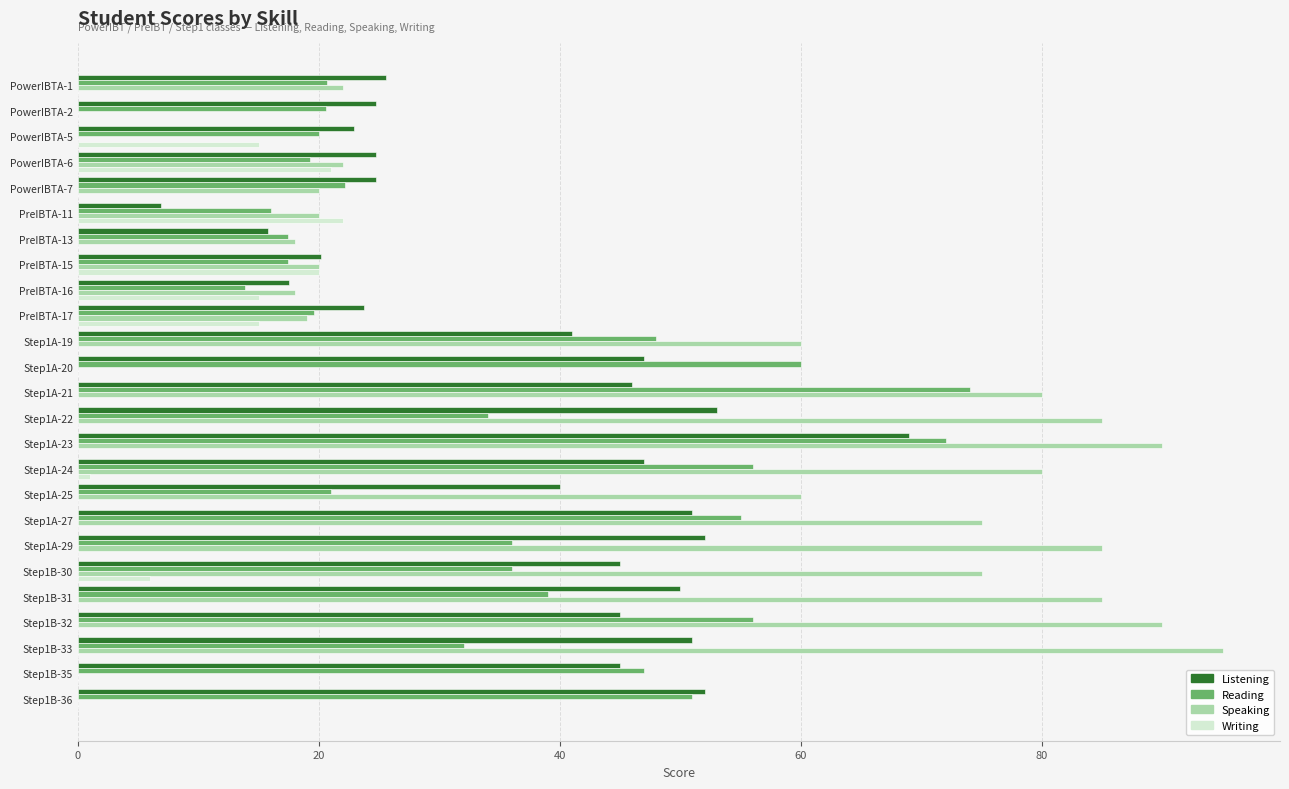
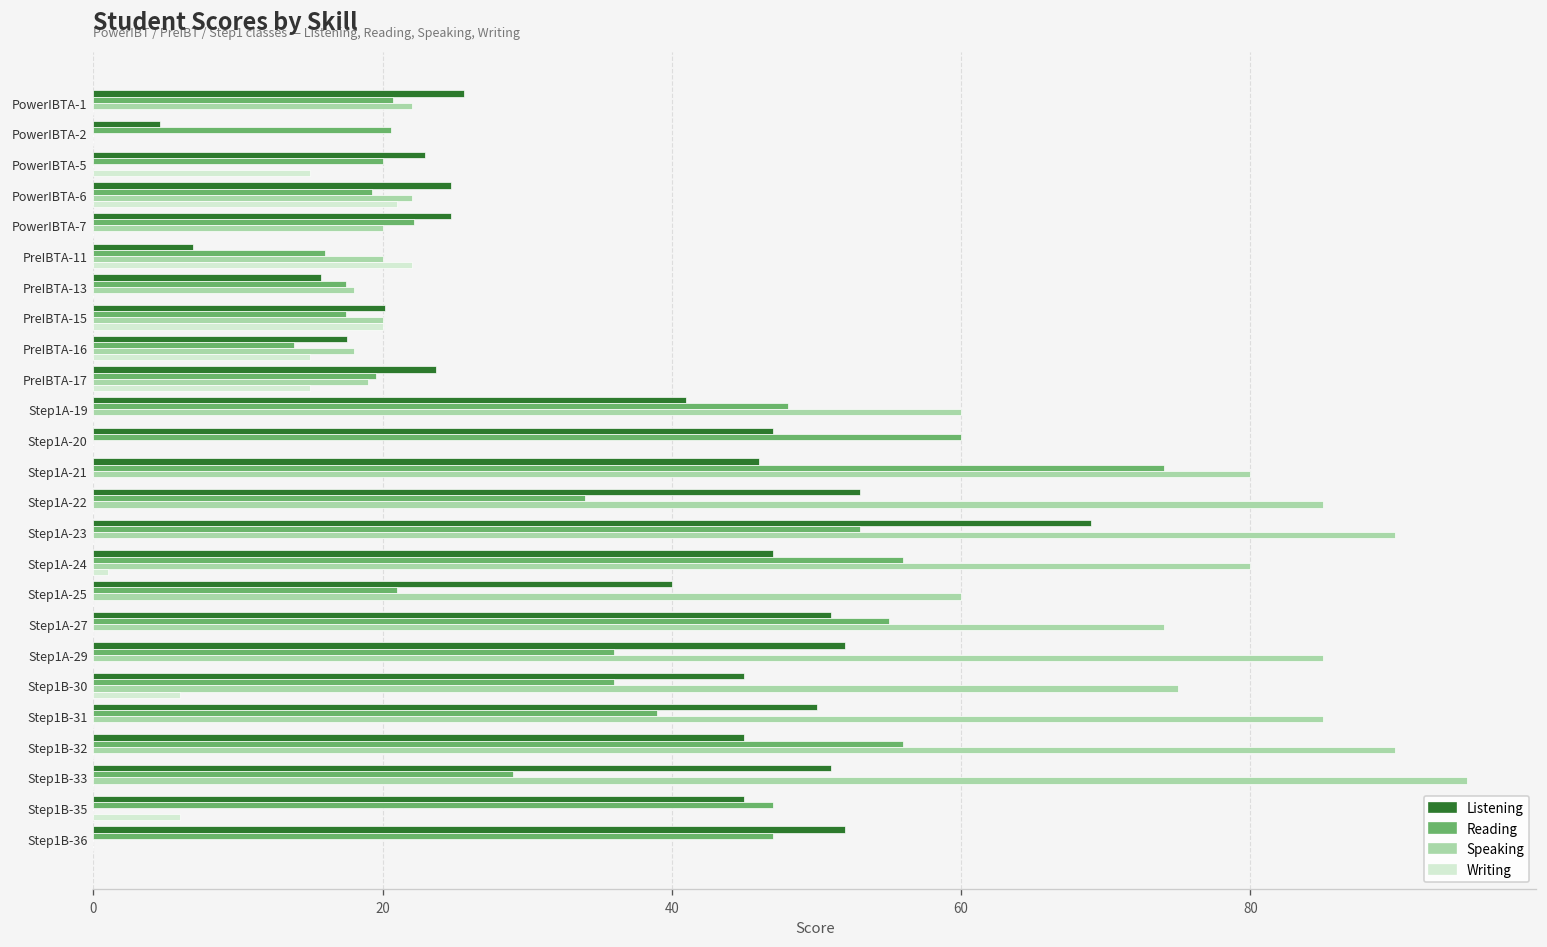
Listening, PowerIBTA-2: 24.7 -> 4.6
Reading, Step1A-23: 72 -> 53
Speaking, Step1A-27: 75 -> 74
Reading, Step1B-33: 32 -> 29
Writing, Step1B-35: 0 -> 6
Reading, Step1B-36: 51 -> 47
